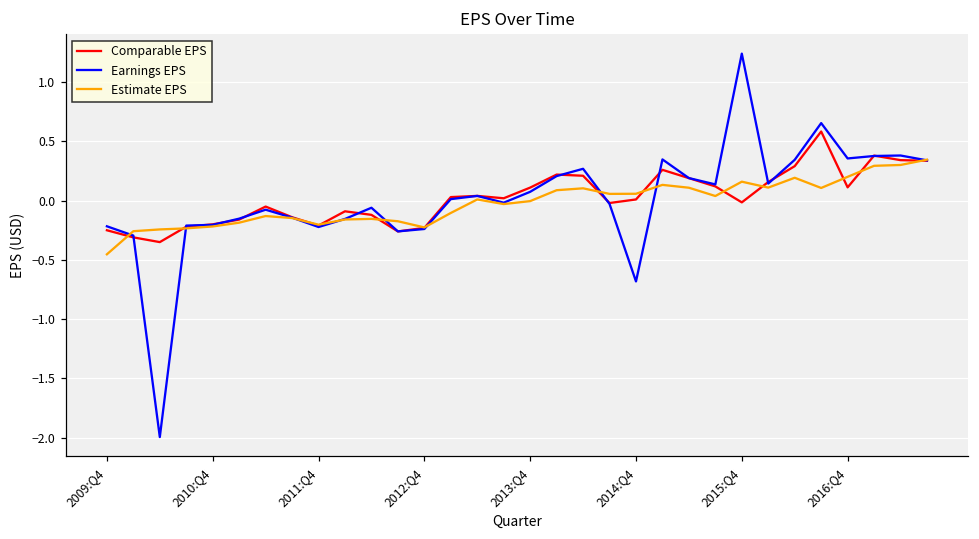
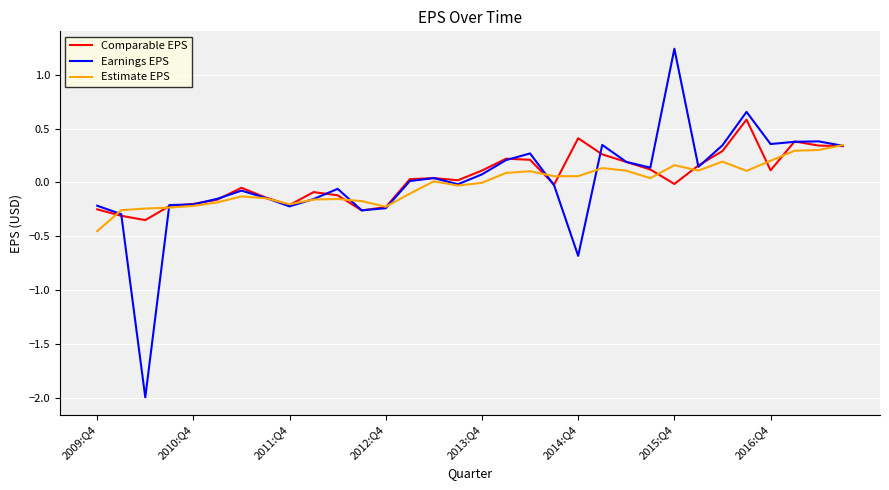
Comparable EPS, 2014:Q4: 0.01 -> 0.41
